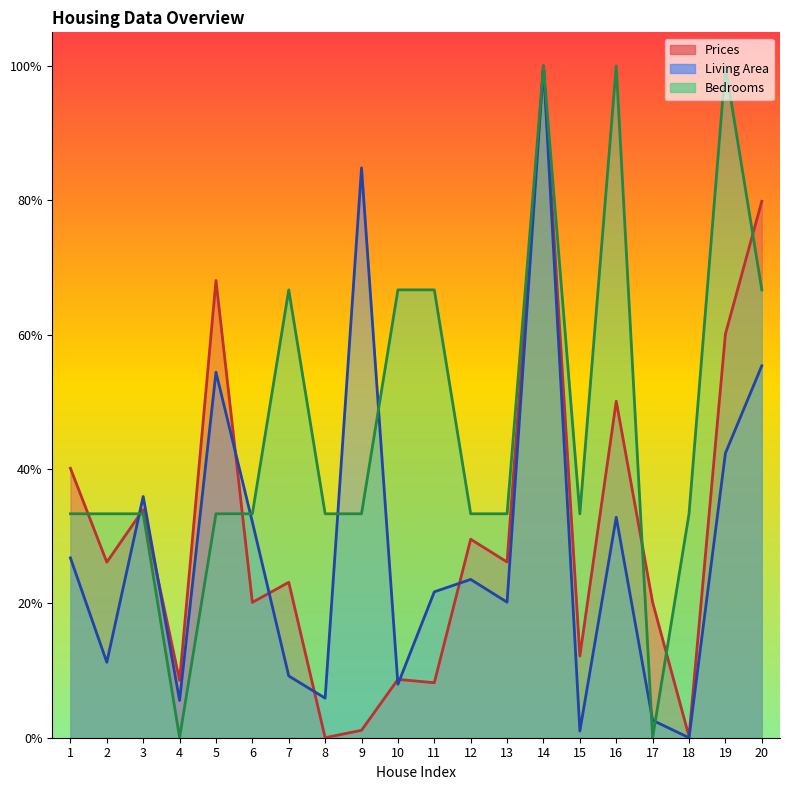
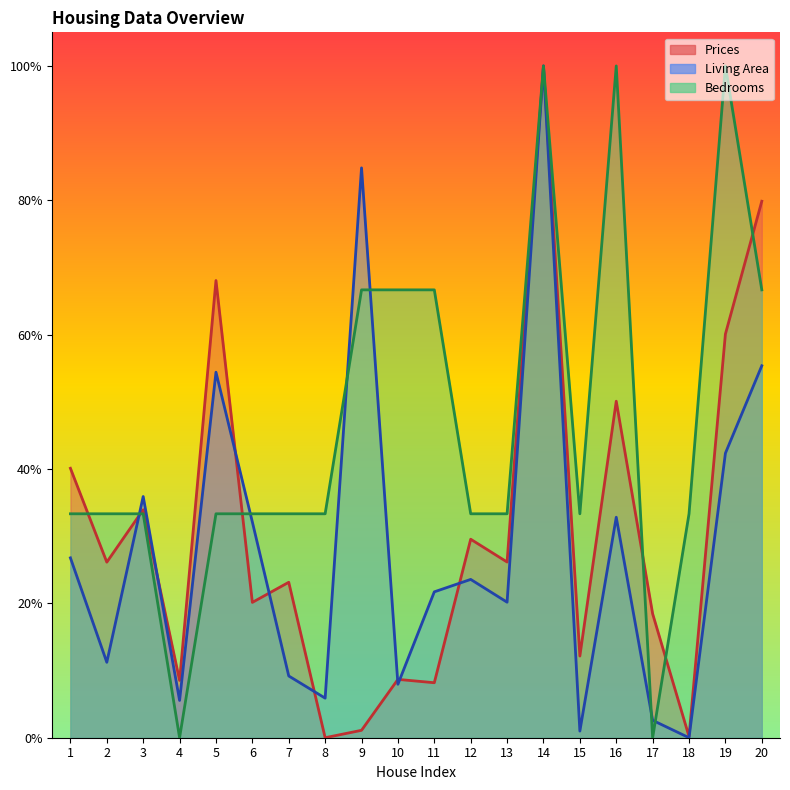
Bedrooms, 7: 67% -> 33%
Bedrooms, 9: 33% -> 67%
Prices, 17: 20% -> 18%
